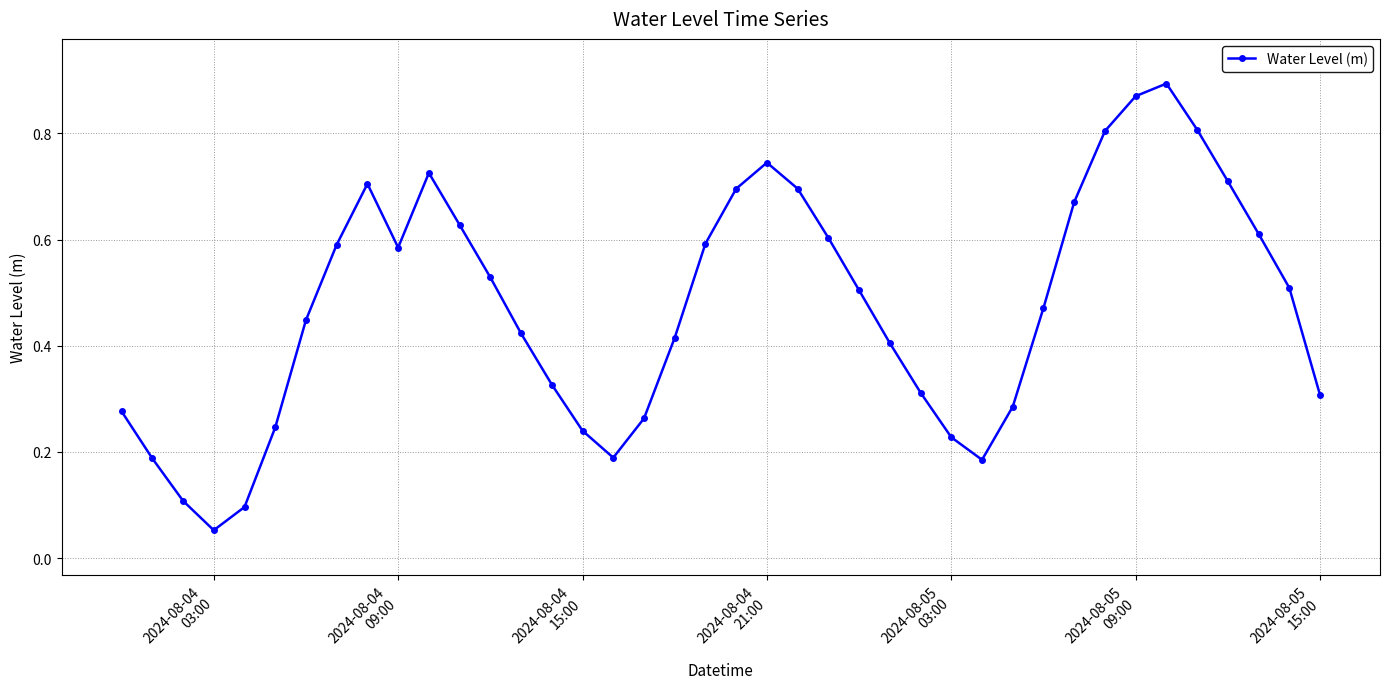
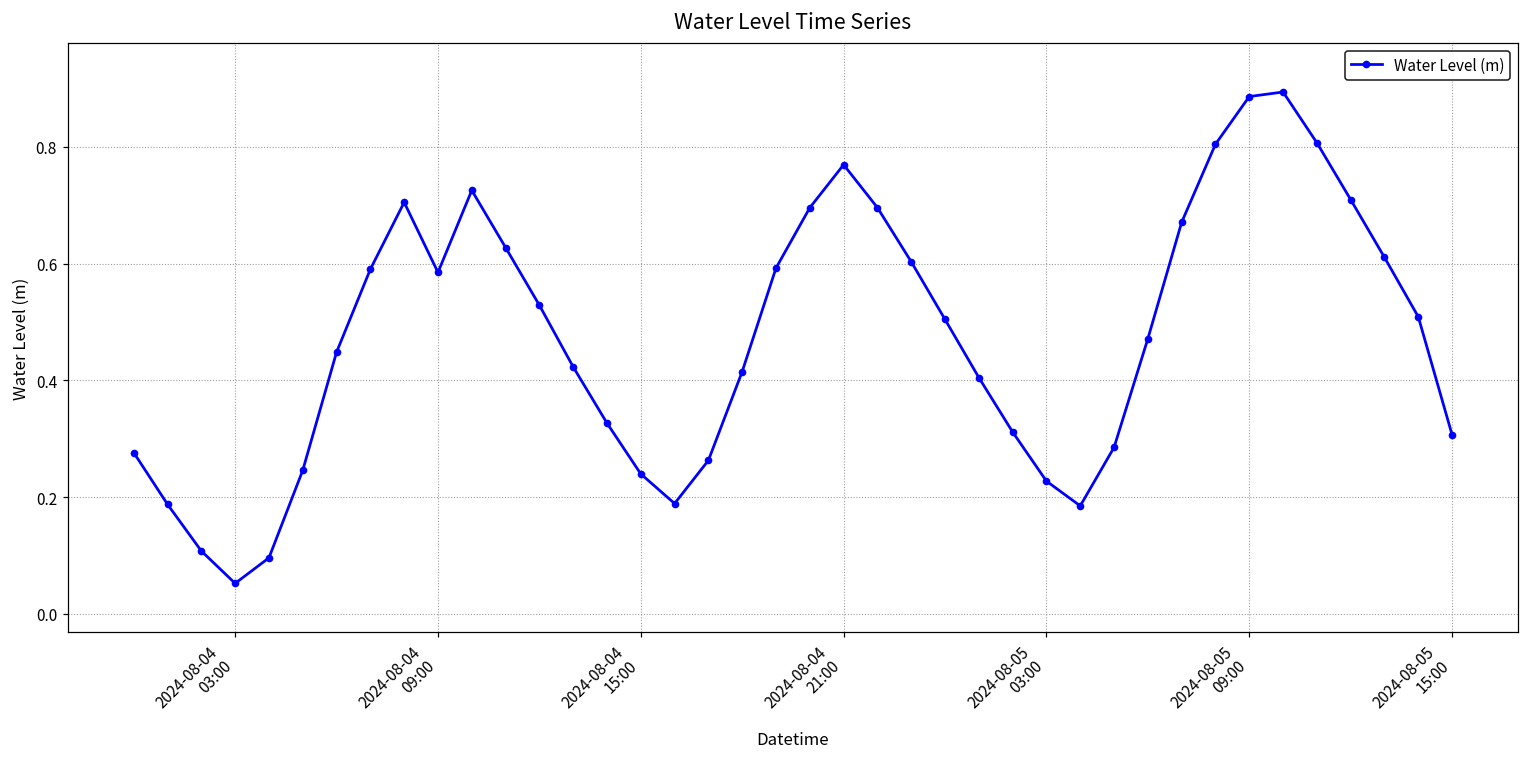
2024-08-04 21:00: 0.74 -> 0.77
2024-08-05 09:00: 0.87 -> 0.89
